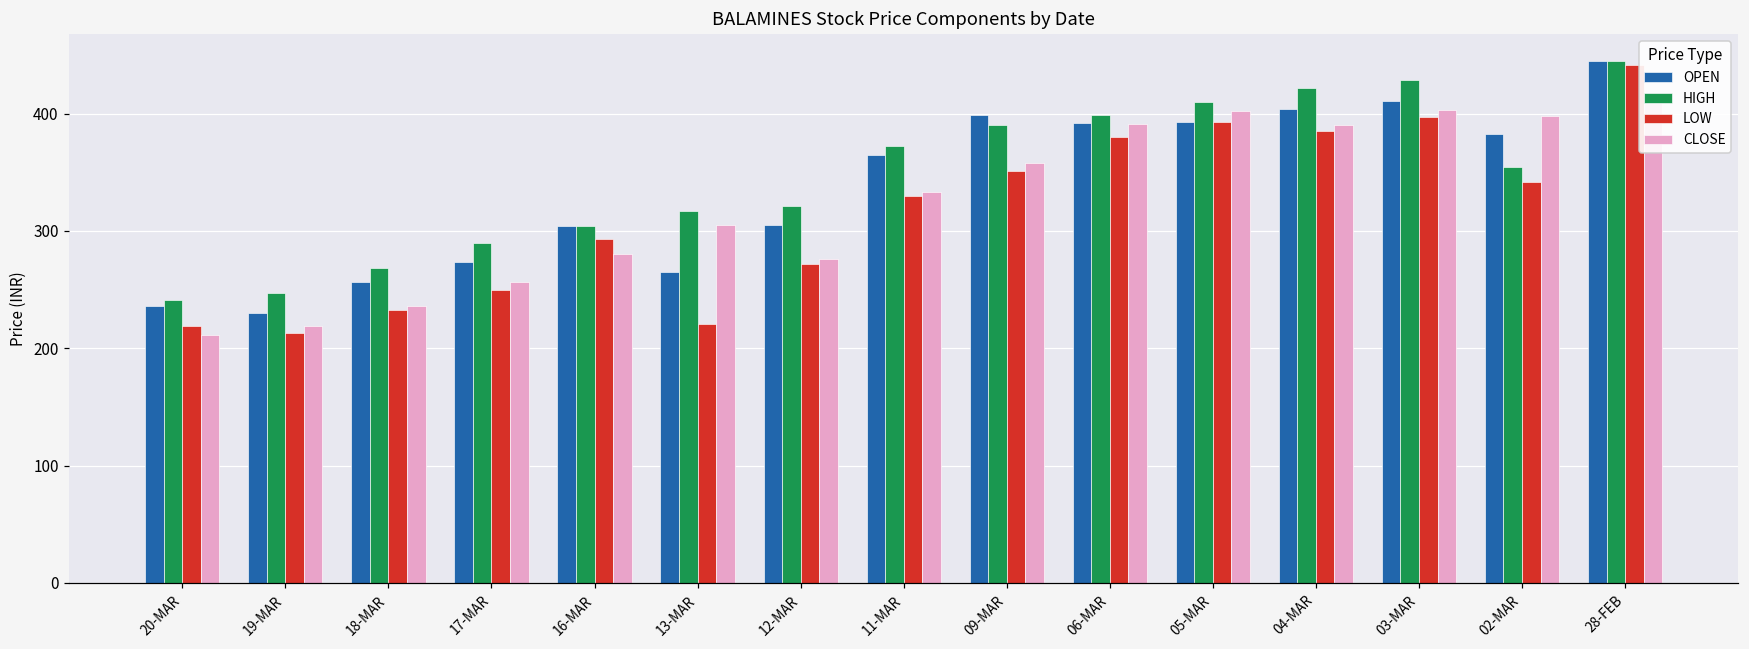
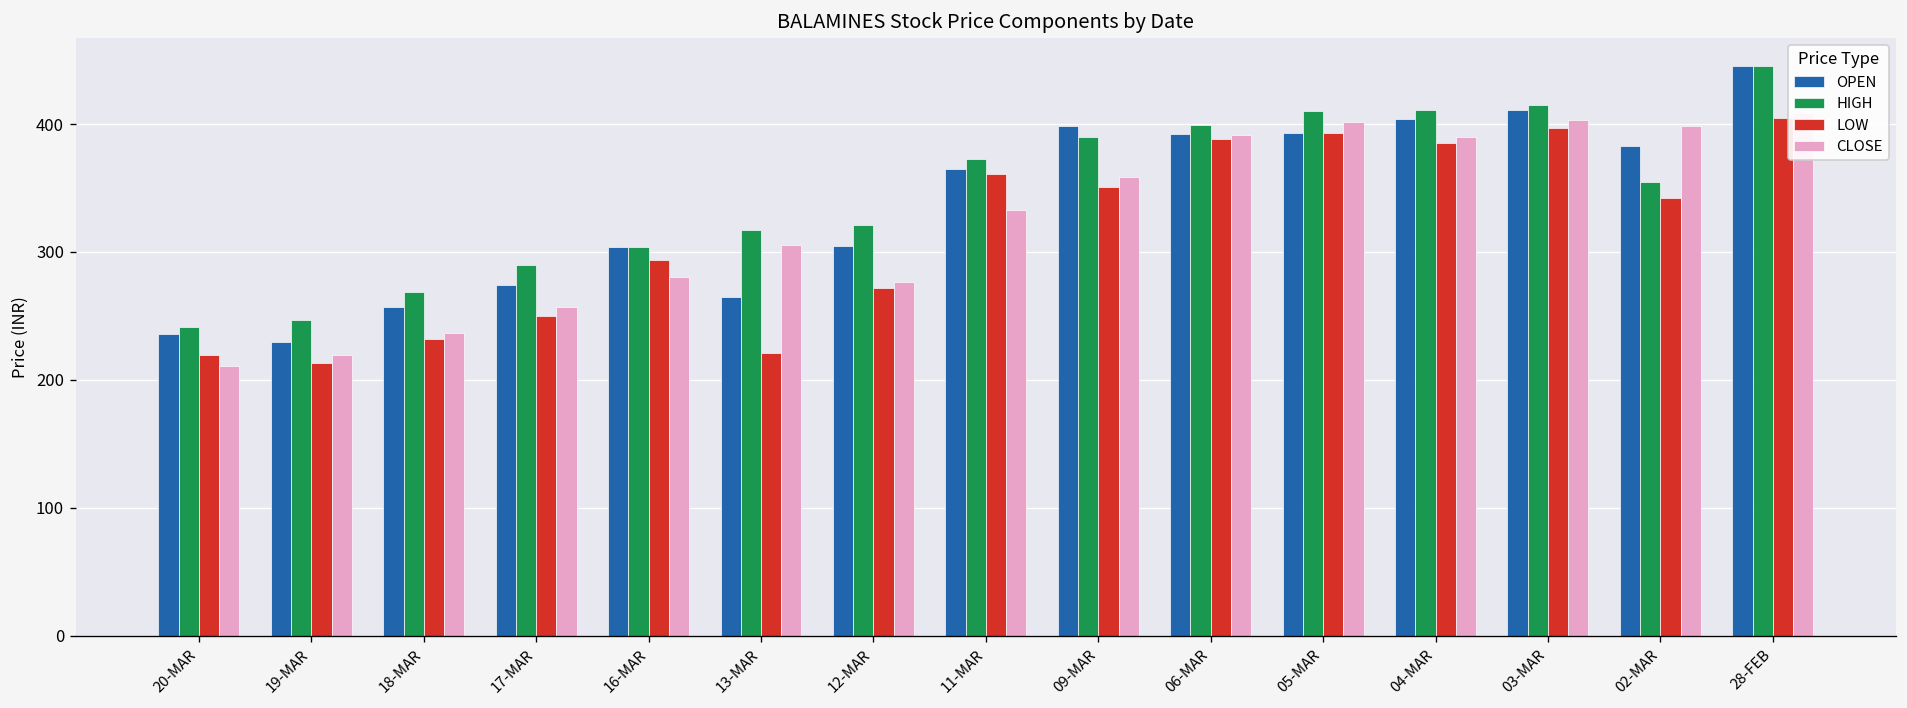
LOW, 11-MAR: 329 -> 361
LOW, 06-MAR: 380 -> 388
HIGH, 04-MAR: 422 -> 411
HIGH, 03-MAR: 428 -> 415
LOW, 28-FEB: 441 -> 404
